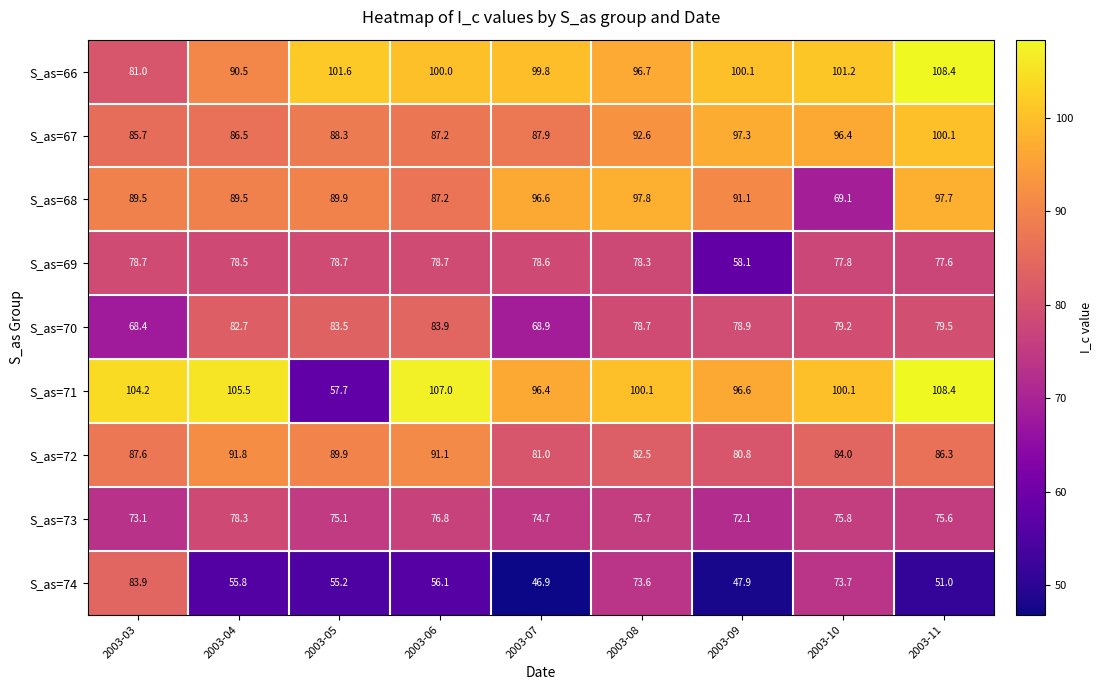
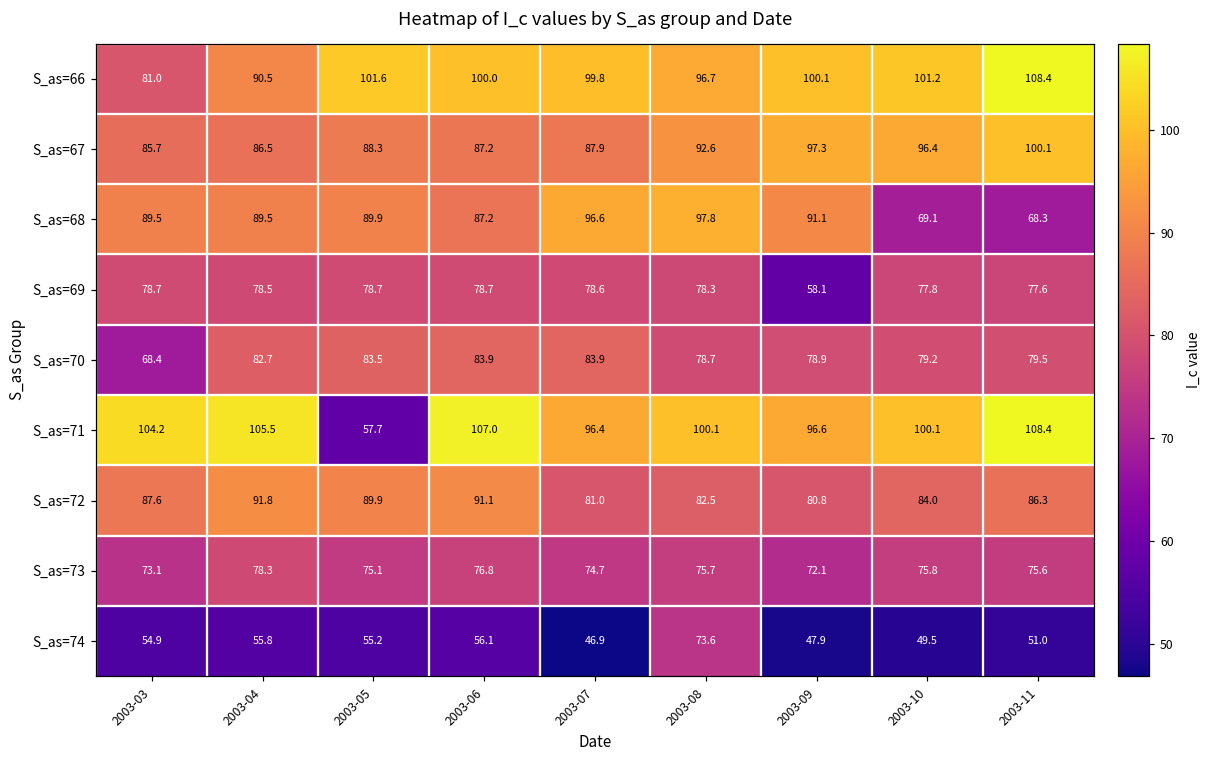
S_as=68, 2003-11: 97.7 -> 68.3
S_as=70, 2003-07: 68.9 -> 83.9
S_as=74, 2003-03: 83.9 -> 54.9
S_as=74, 2003-10: 73.7 -> 49.5
